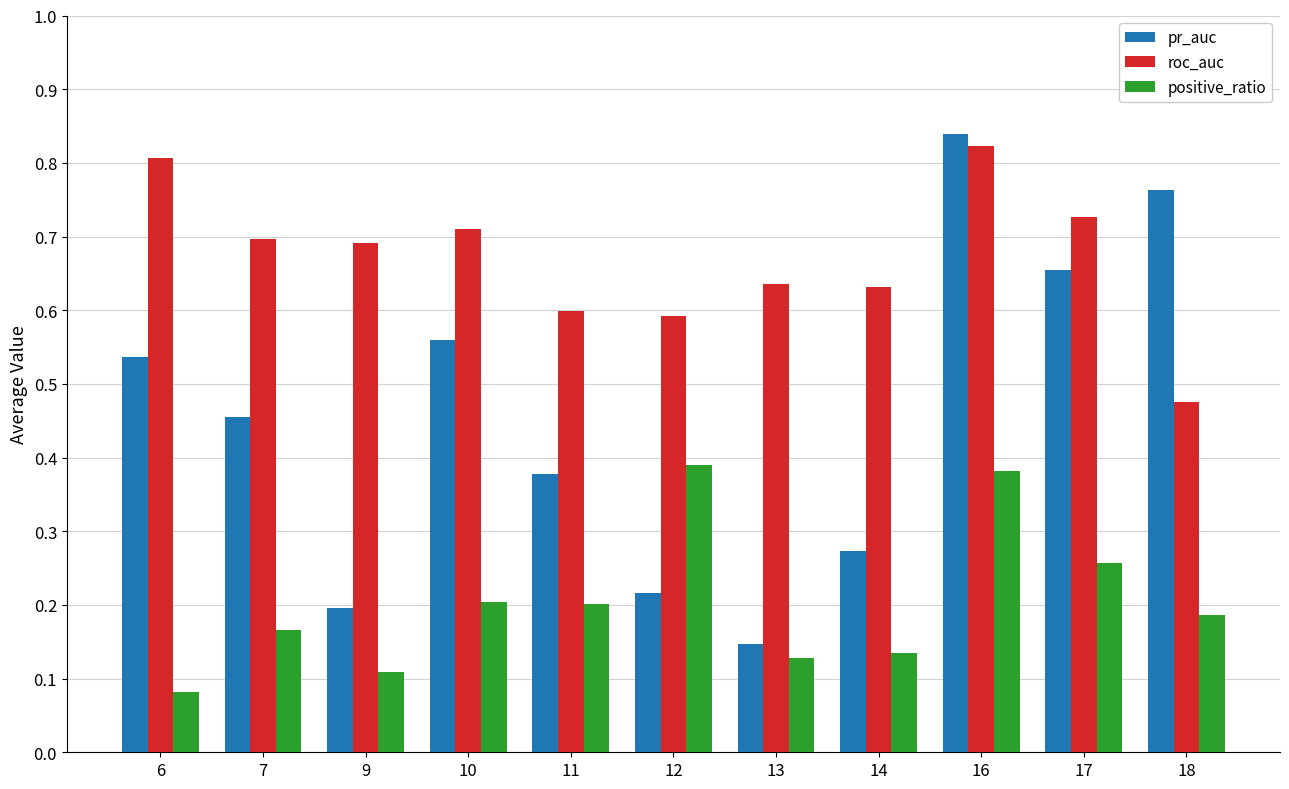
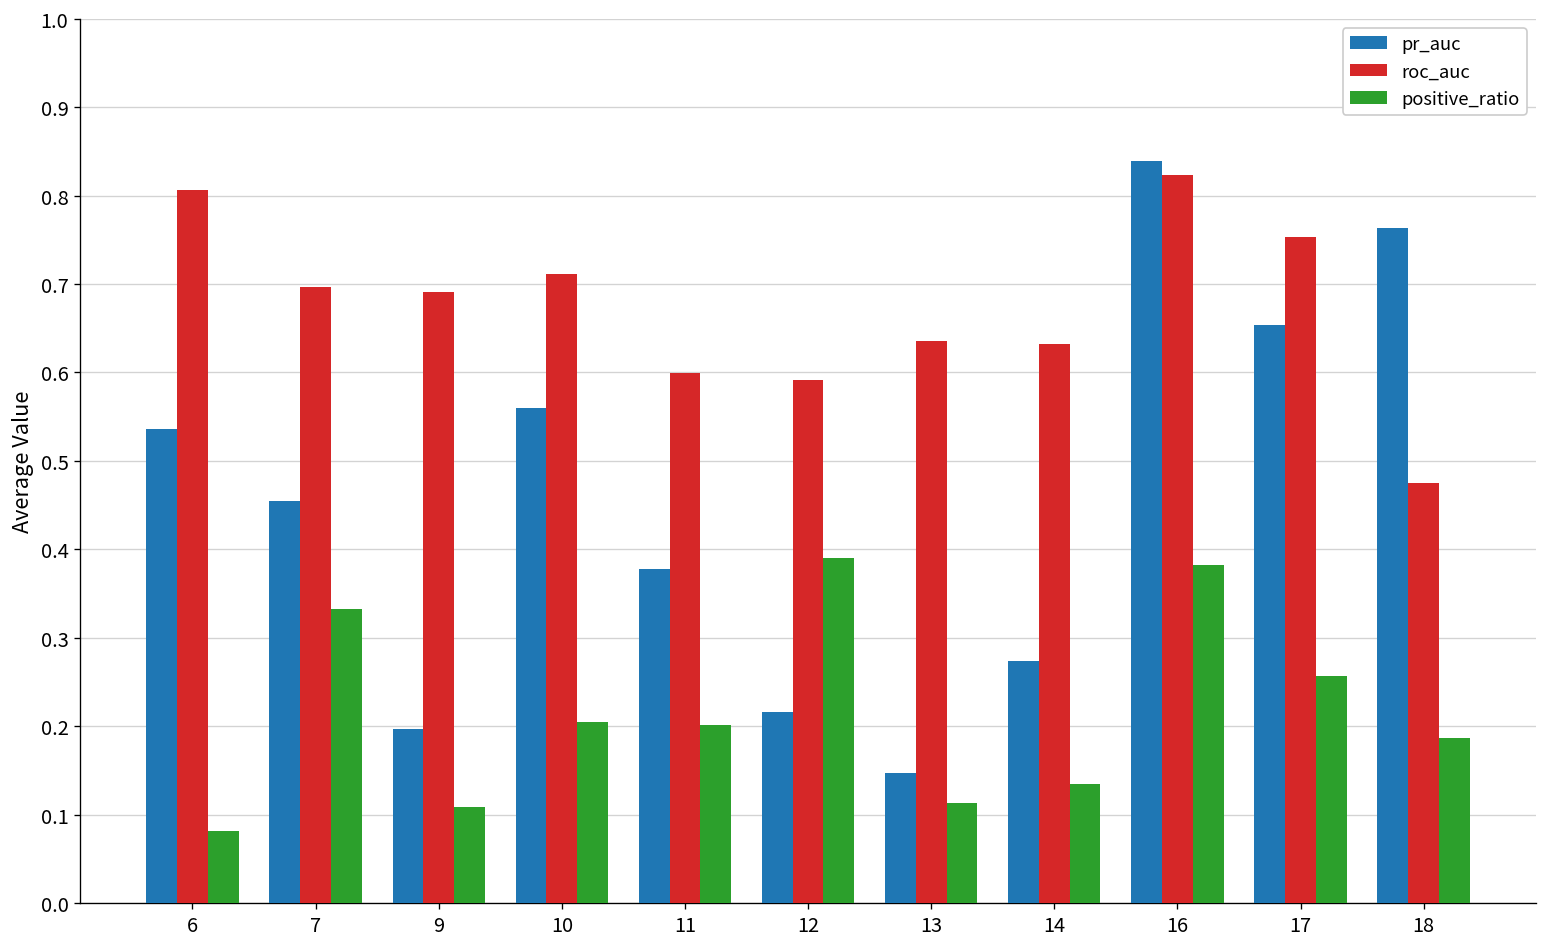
positive_ratio, 7: 0.17 -> 0.33
positive_ratio, 13: 0.13 -> 0.11
roc_auc, 17: 0.73 -> 0.75
